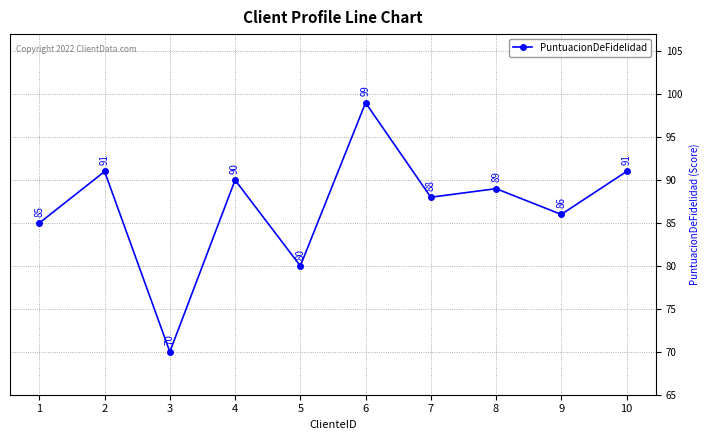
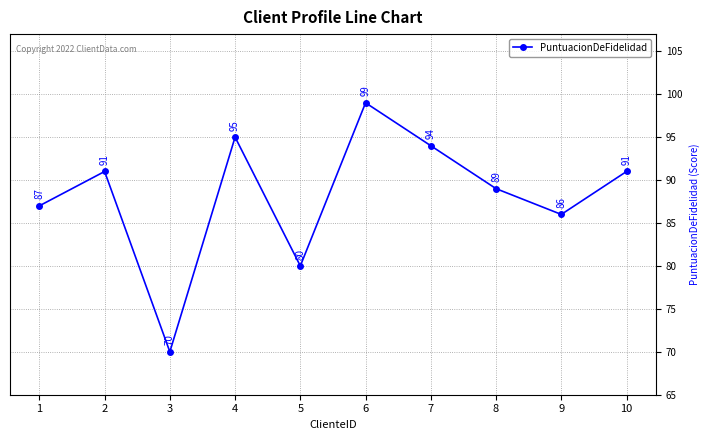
1: 85 -> 87
4: 90 -> 95
7: 88 -> 94
